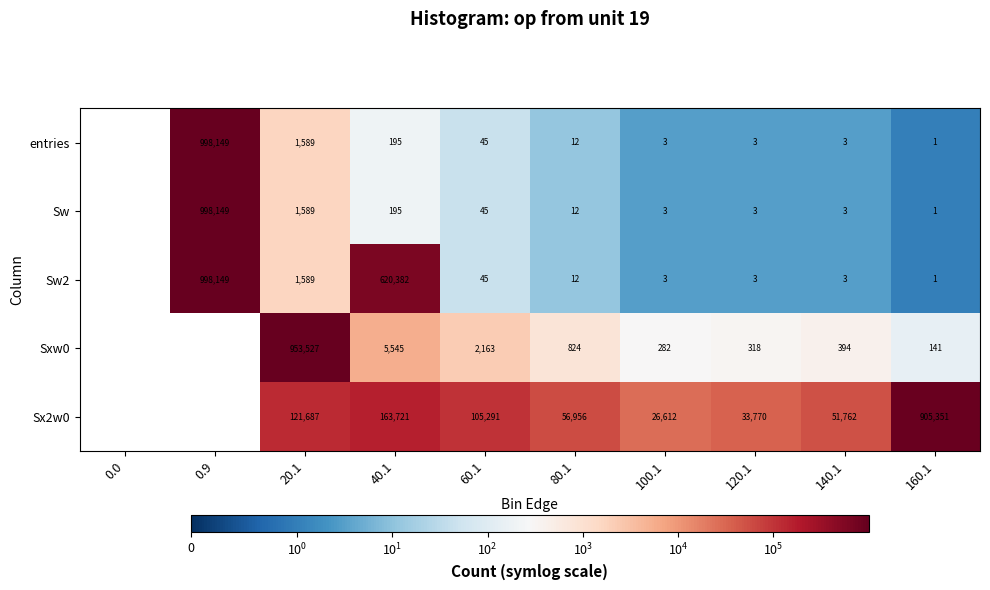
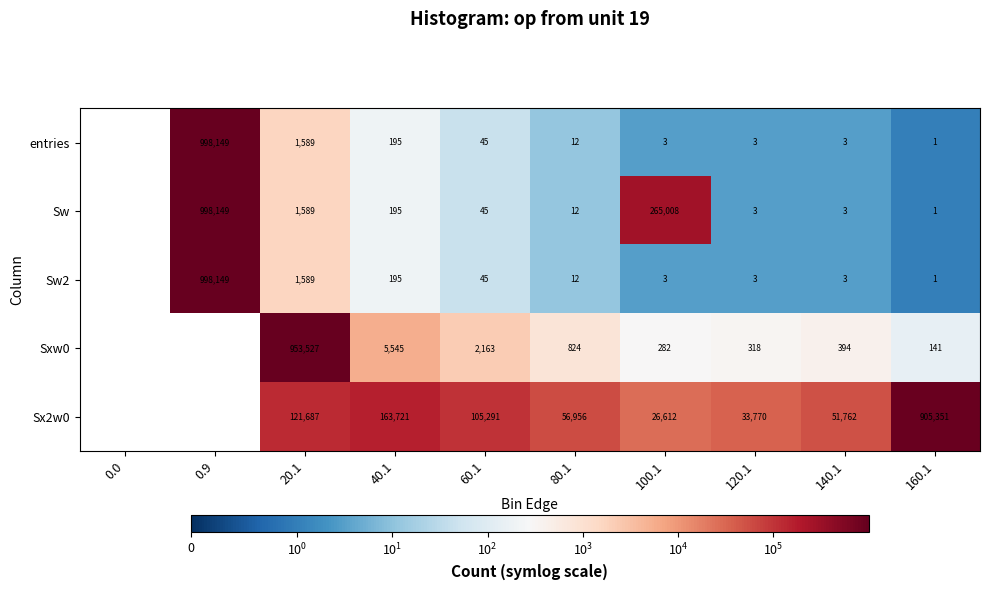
Sw, 100.1: 3 -> 265,008
Sw2, 40.1: 620,382 -> 195
